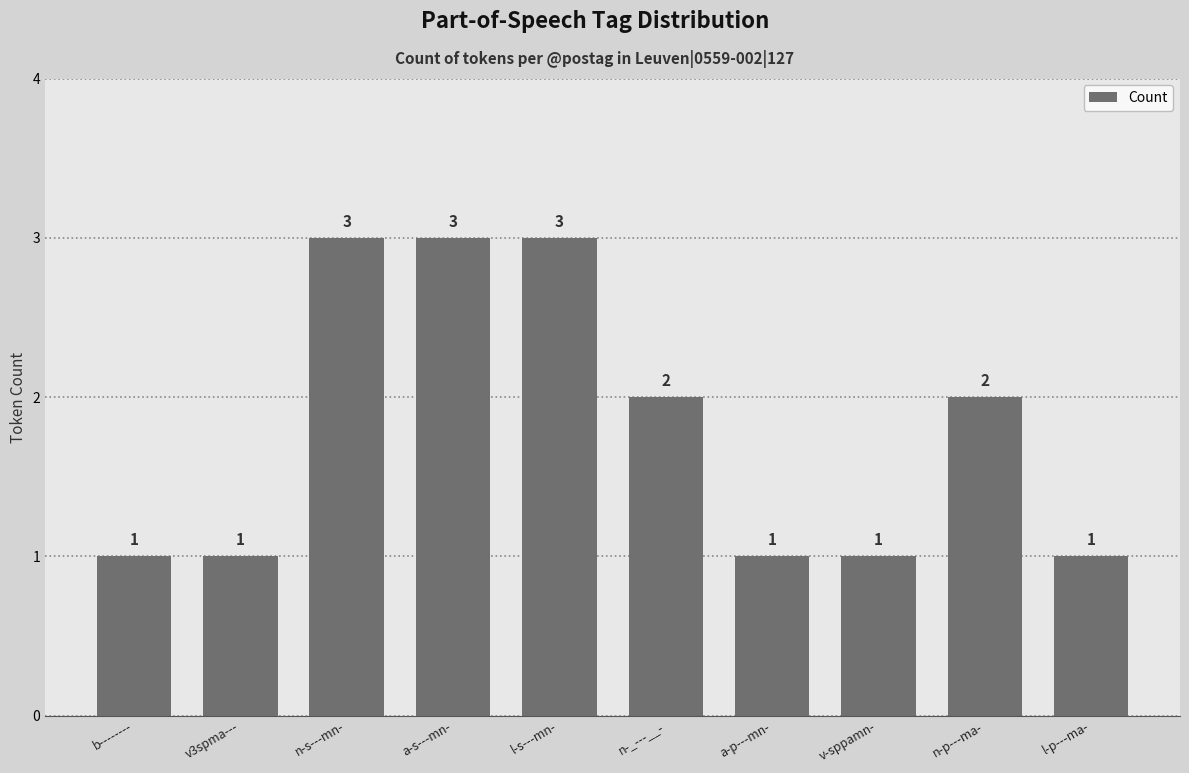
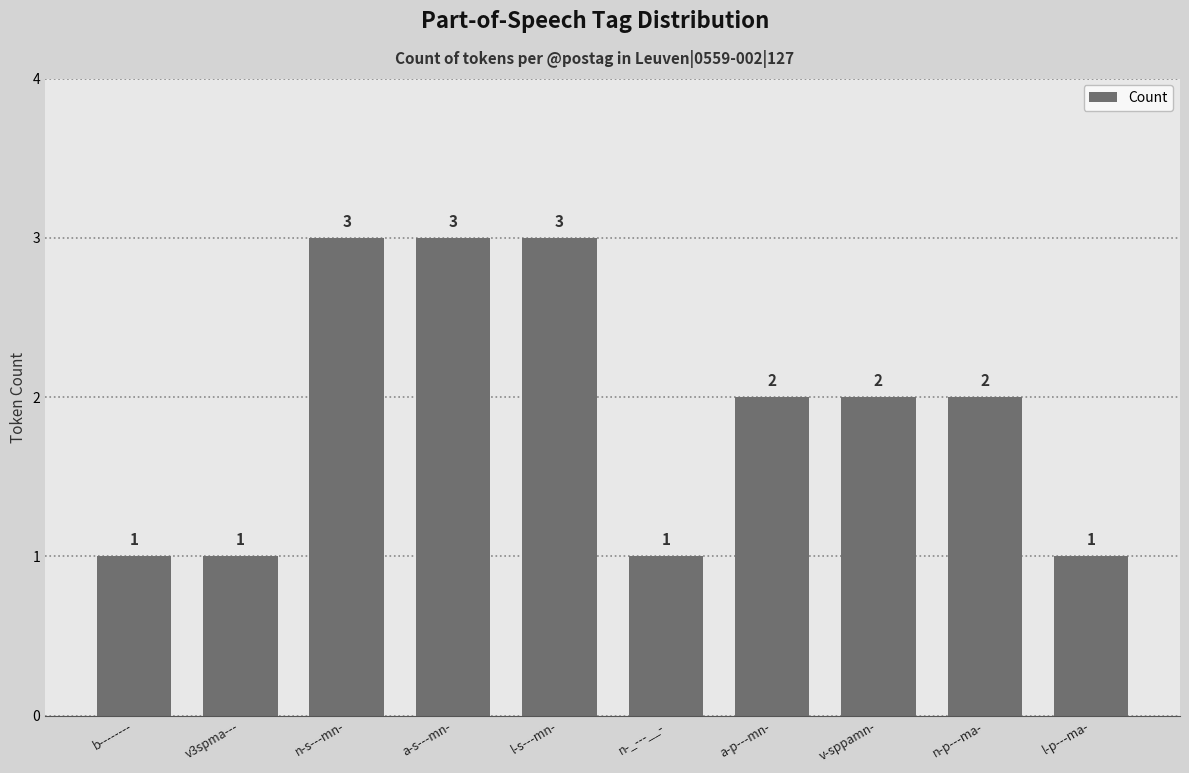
n-_---__-: 2 -> 1
a-p---mn-: 1 -> 2
v-sppamn-: 1 -> 2
